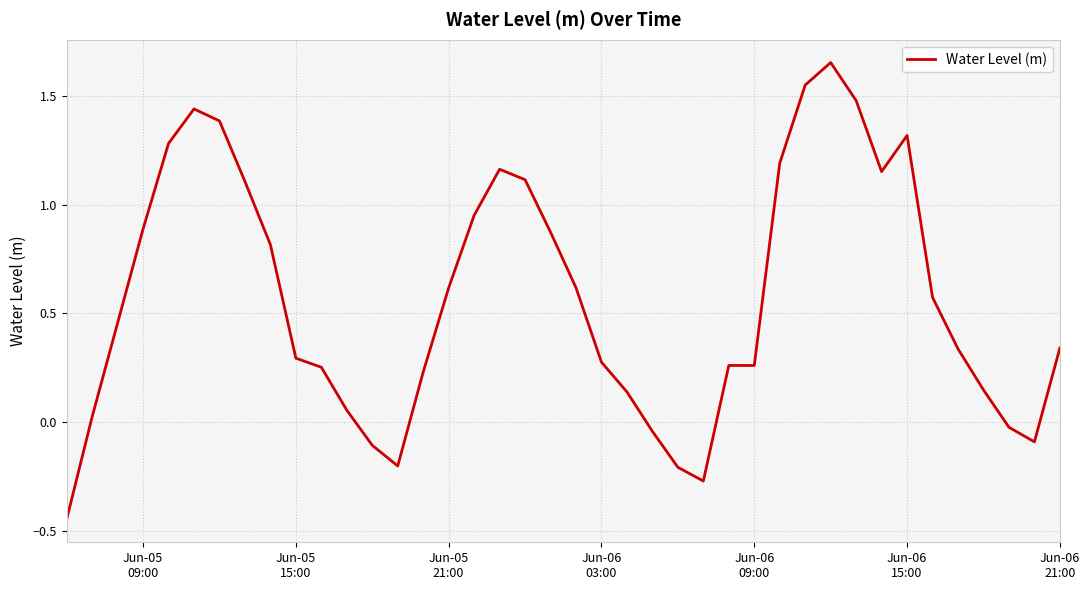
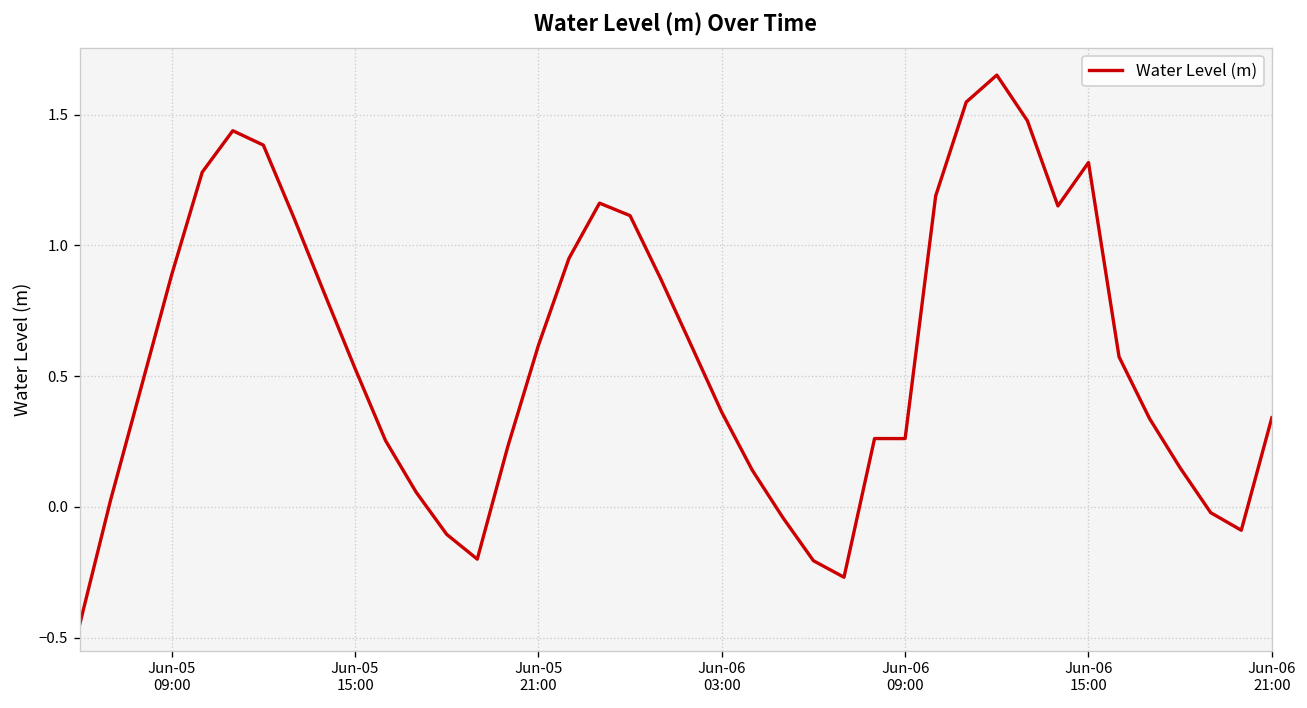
Jun-05 15:00: 0.29 -> 0.53
Jun-06 03:00: 0.28 -> 0.36
